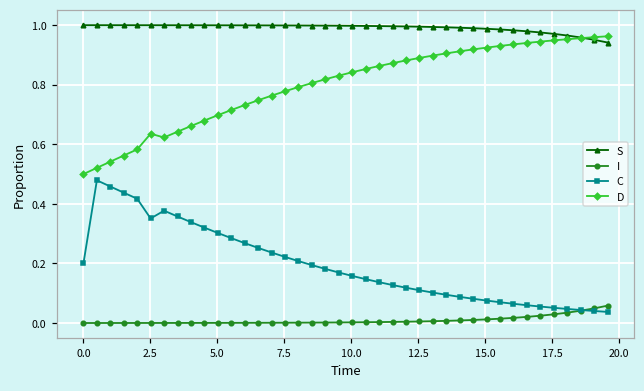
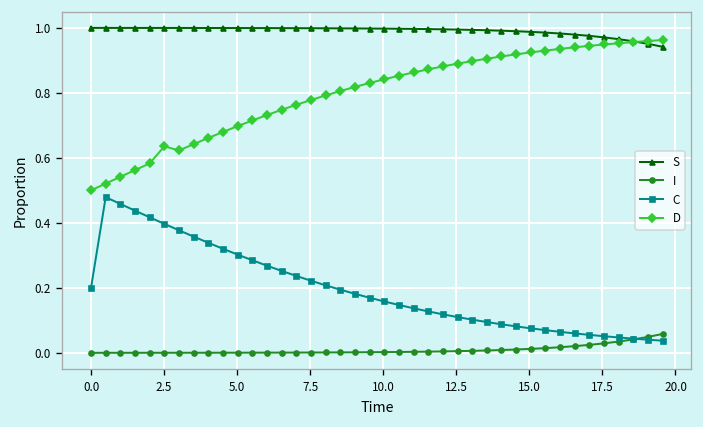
C, 2.5: 0.35 -> 0.40
